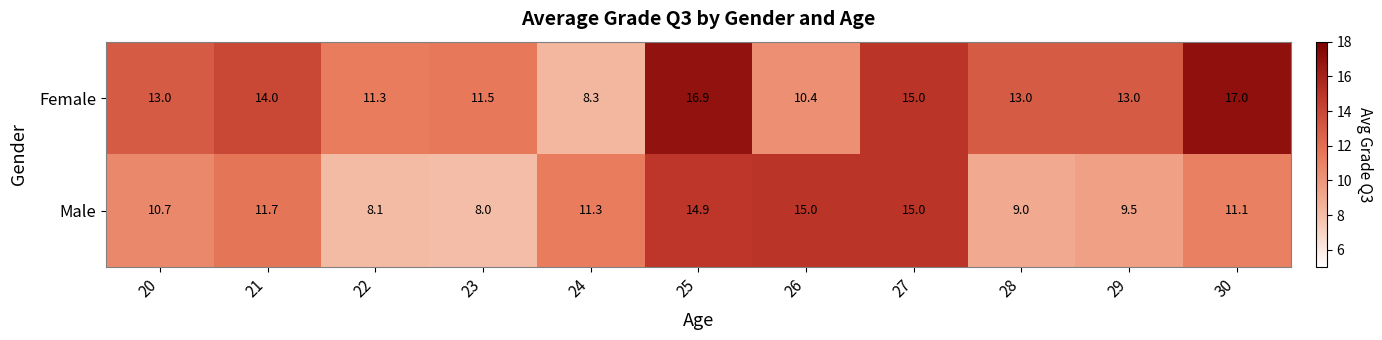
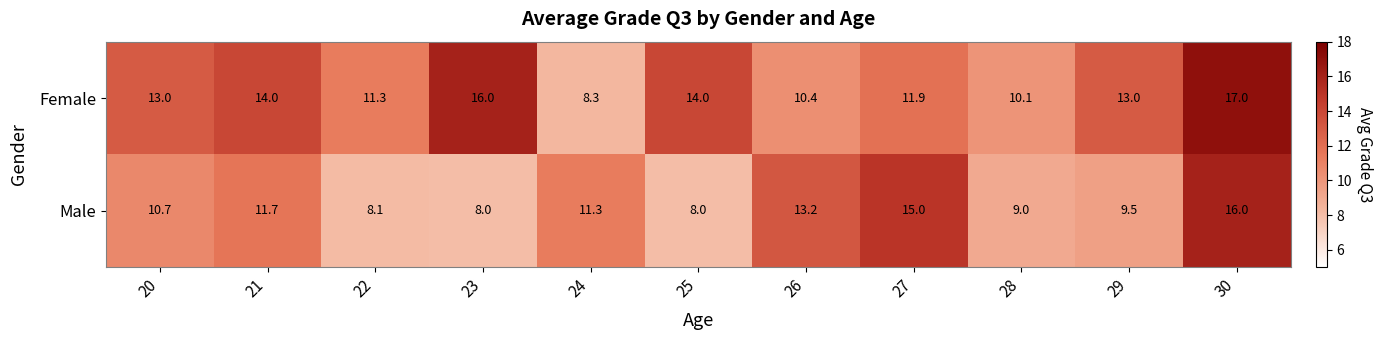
Female, 23: 11.5 -> 16.0
Female, 25: 16.9 -> 14.0
Female, 27: 15.0 -> 11.9
Female, 28: 13.0 -> 10.1
Male, 25: 14.9 -> 8.0
Male, 26: 15.0 -> 13.2
Male, 30: 11.1 -> 16.0
